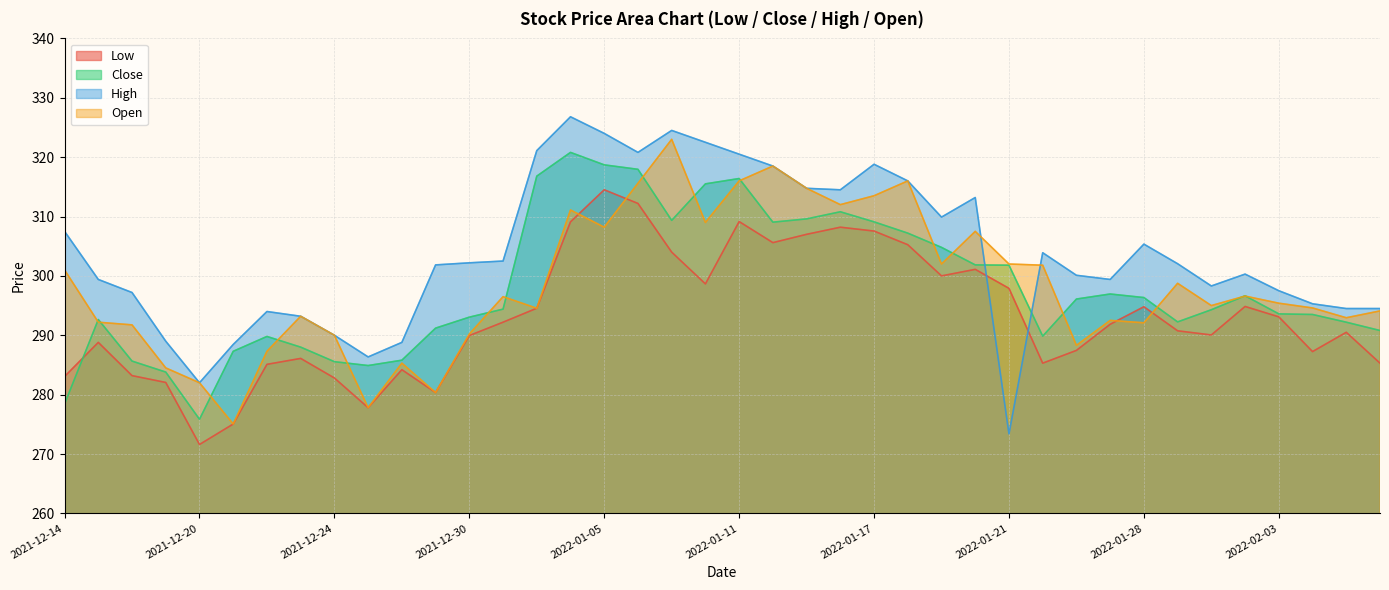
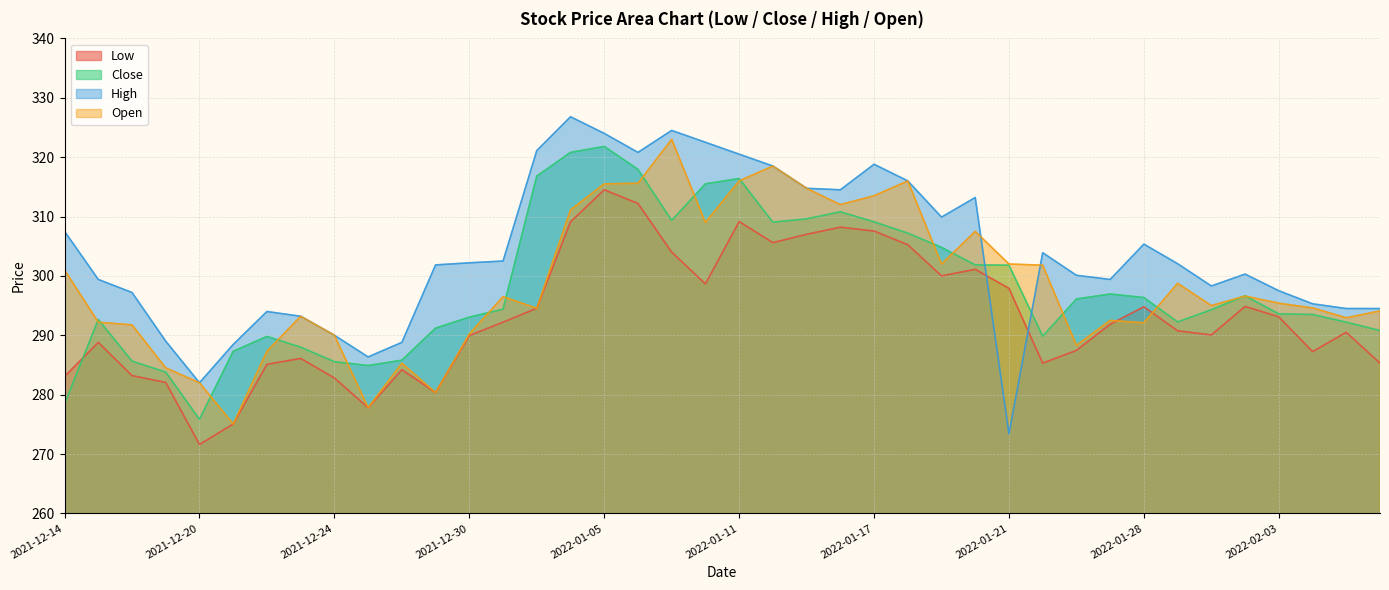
Close, 2022-01-05: 319 -> 322
Open, 2022-01-05: 308 -> 316
